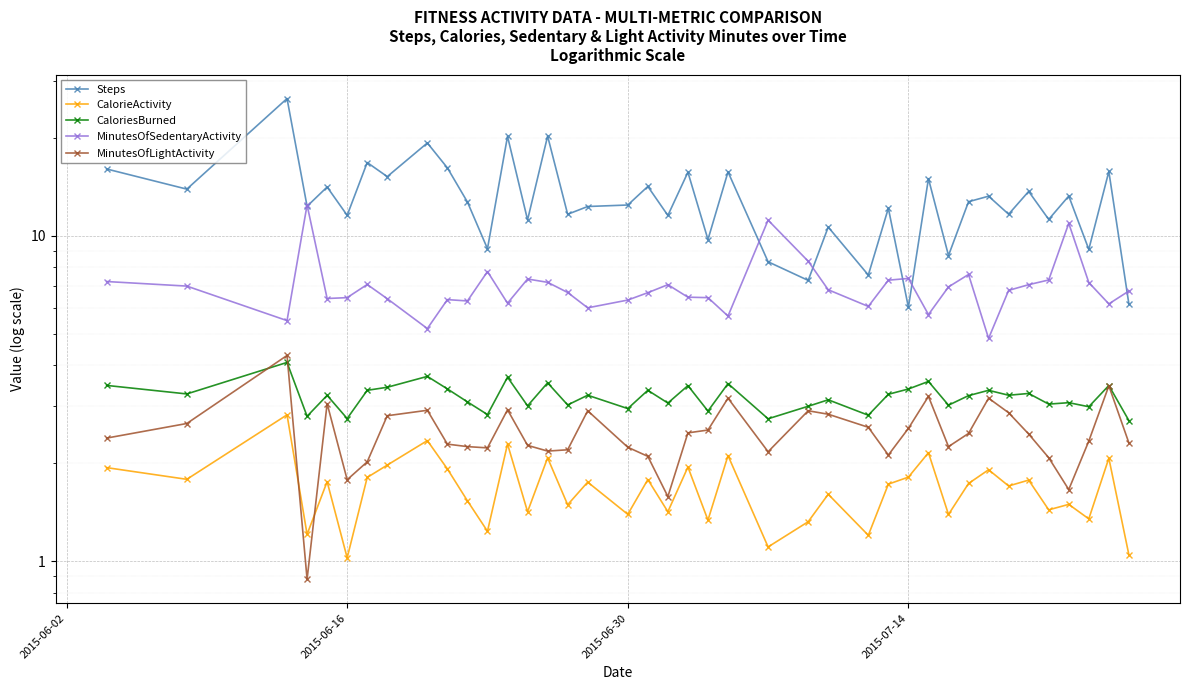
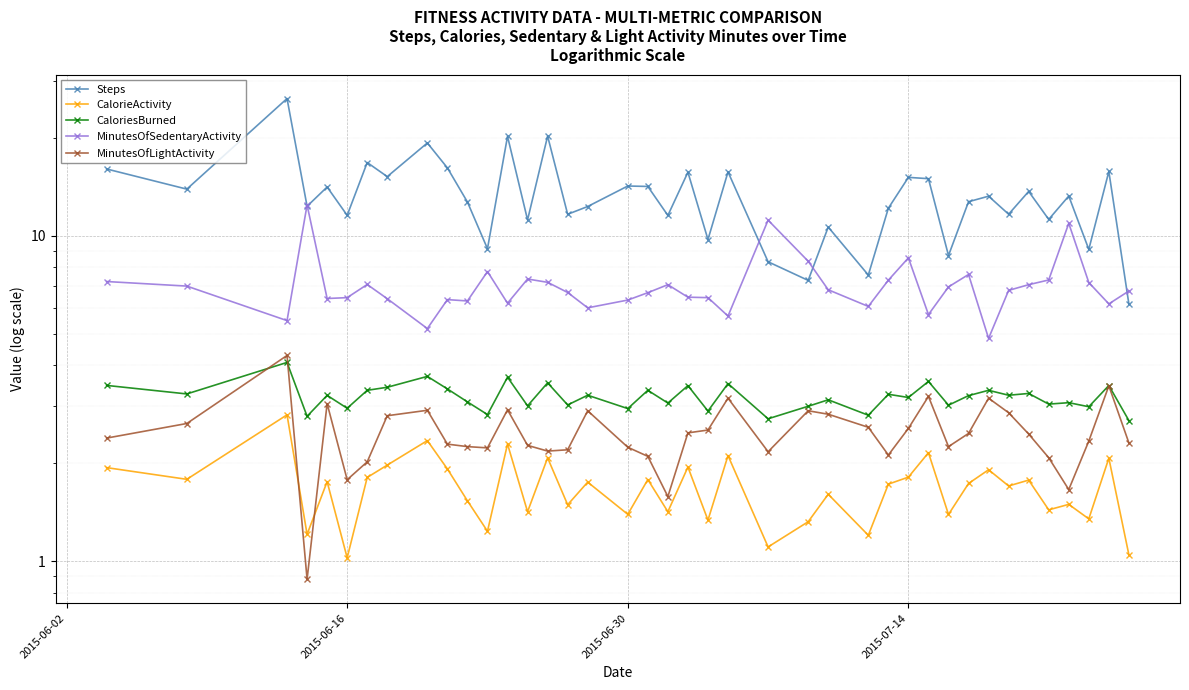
CaloriesBurned, 2015-06-16: 2.7 -> 3.0
Steps, 2015-06-30: 12.4 -> 14
Steps, 2015-07-14: 6.0 -> 15
CaloriesBurned, 2015-07-14: 3.4 -> 3.2
MinutesOfSedentaryActivity, 2015-07-14: 7.4 -> 8.6
